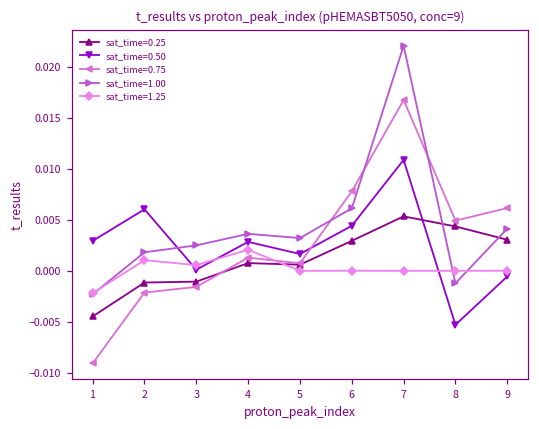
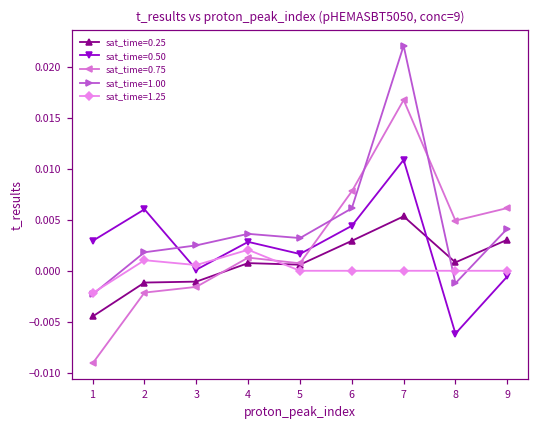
sat_time=0.25, 8: 0.004 -> 0.001
sat_time=0.50, 8: -0.005 -> -0.006
